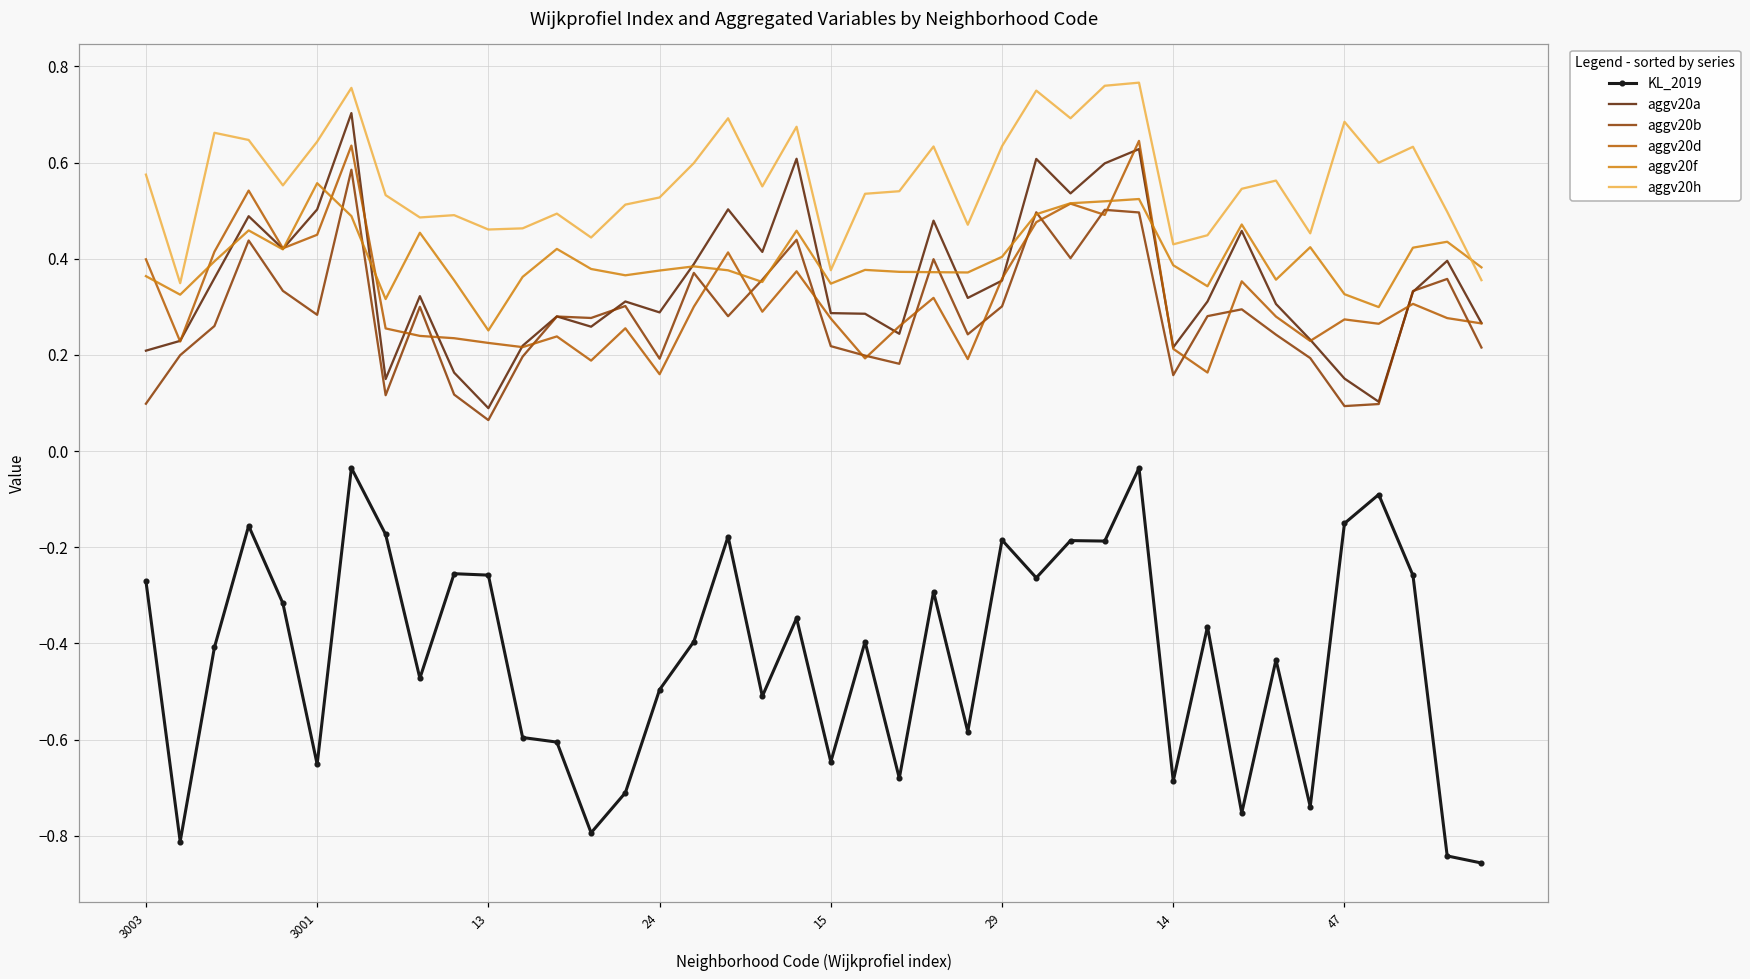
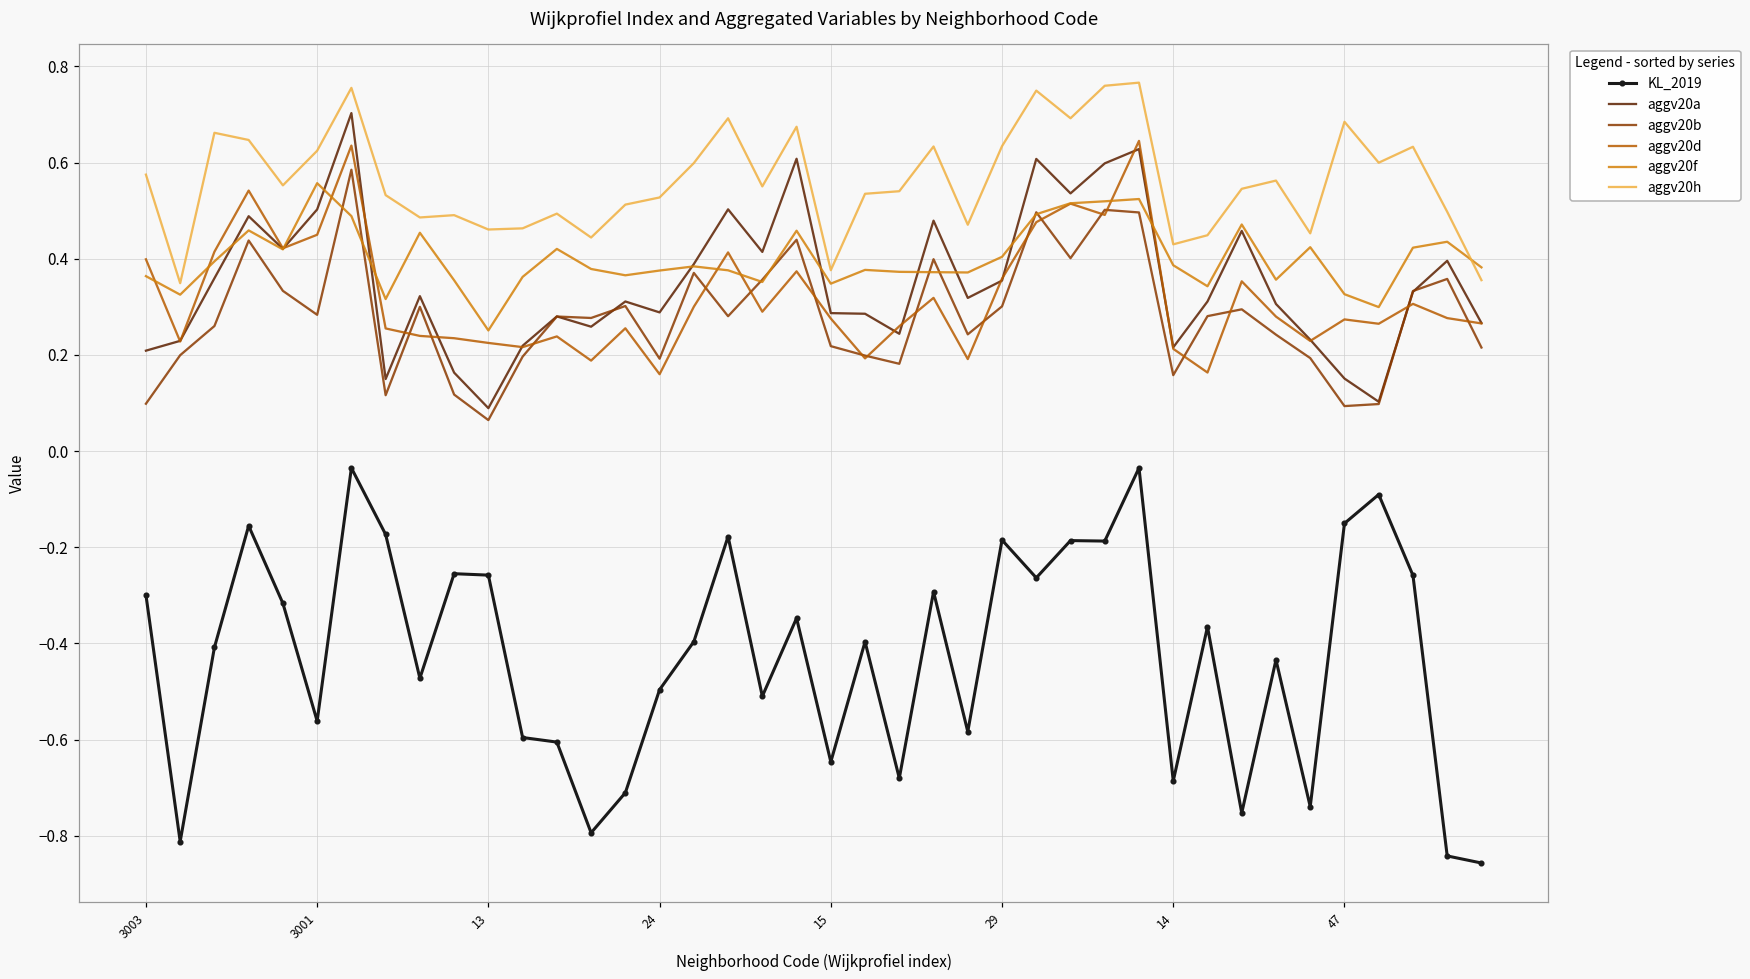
KL_2019, 3003: -0.27 -> -0.30
KL_2019, 3001: -0.65 -> -0.56
aggv20h, 3001: 0.64 -> 0.62
